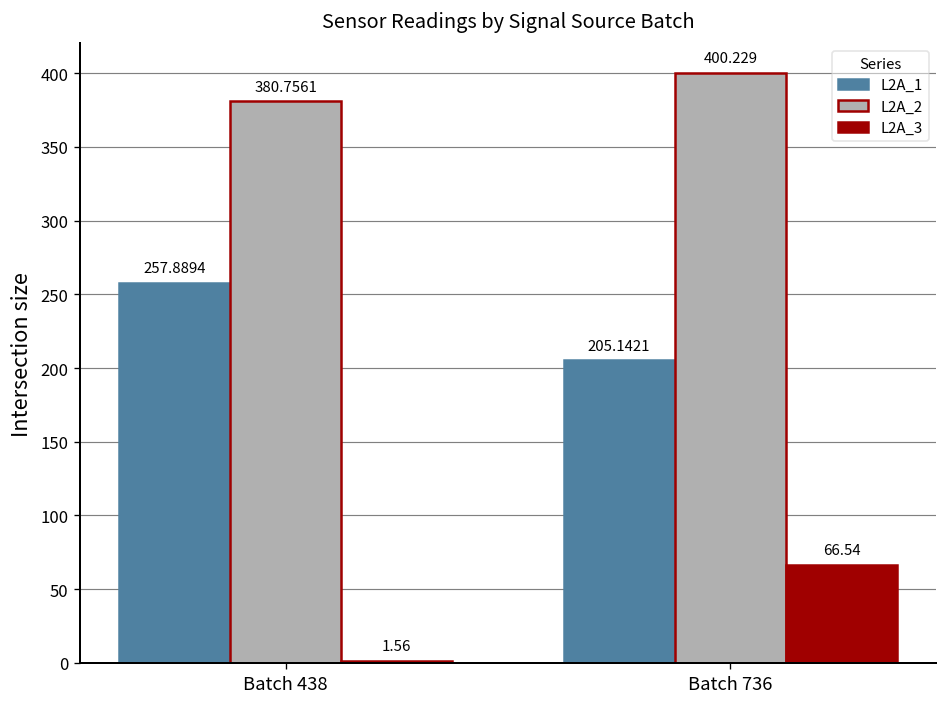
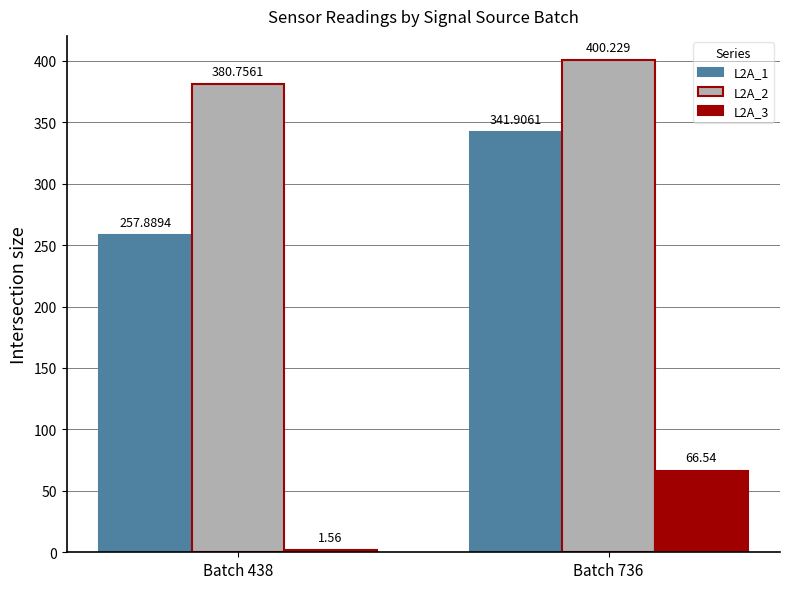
L2A_1, Batch 736: 205.1421 -> 341.9061
